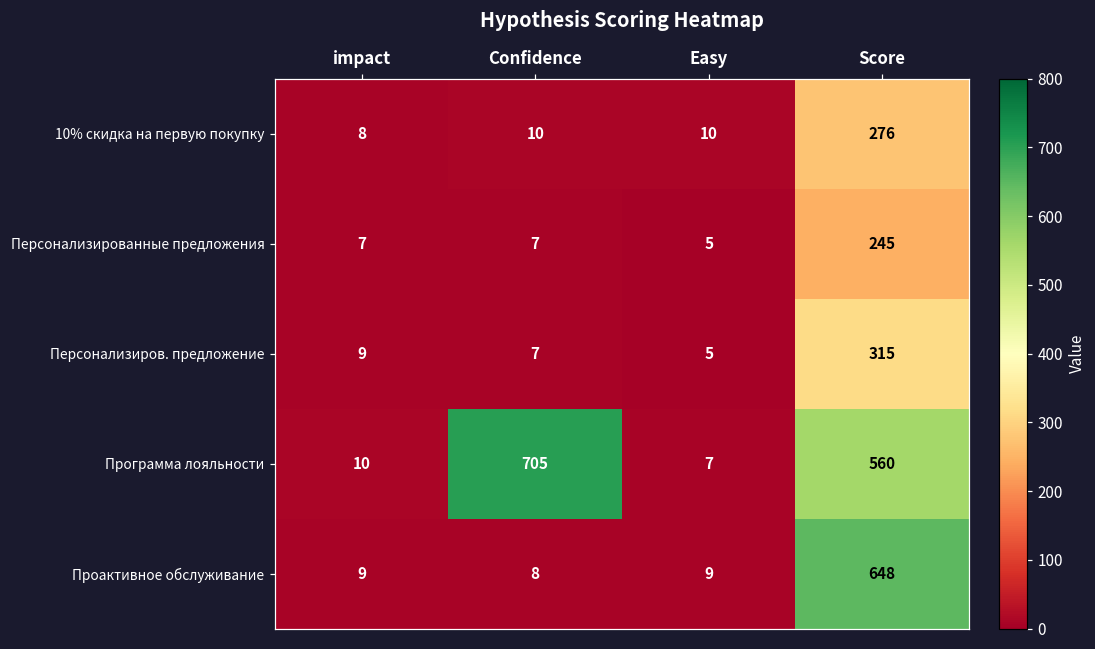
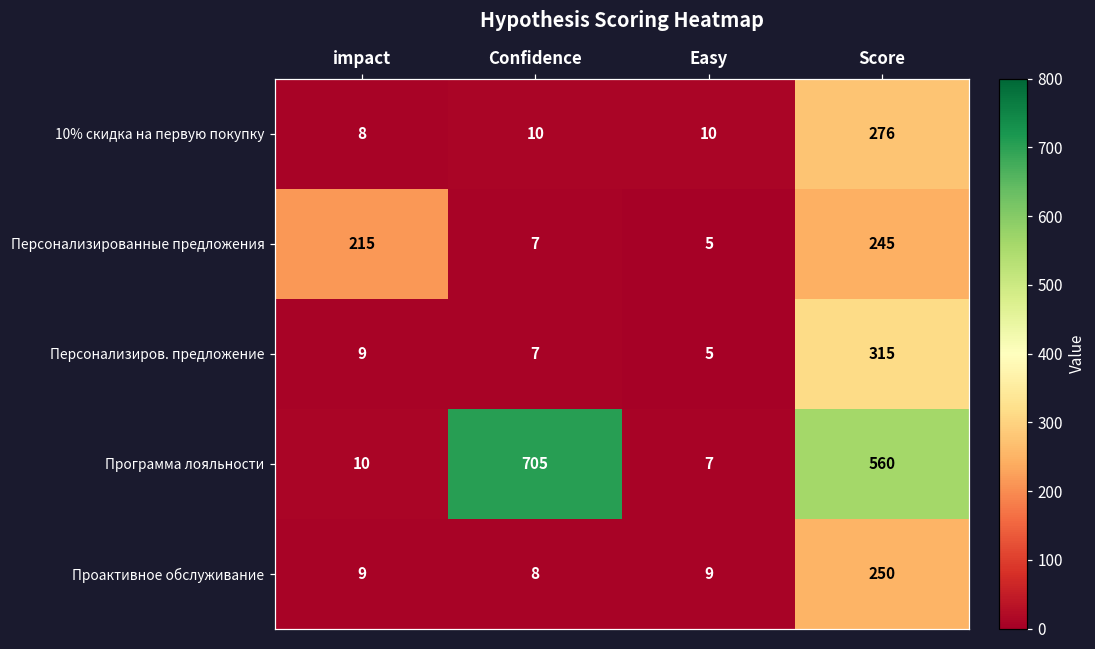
Персонализированные предложения, impact: 7 -> 215
Проактивное обслуживание, Score: 648 -> 250
